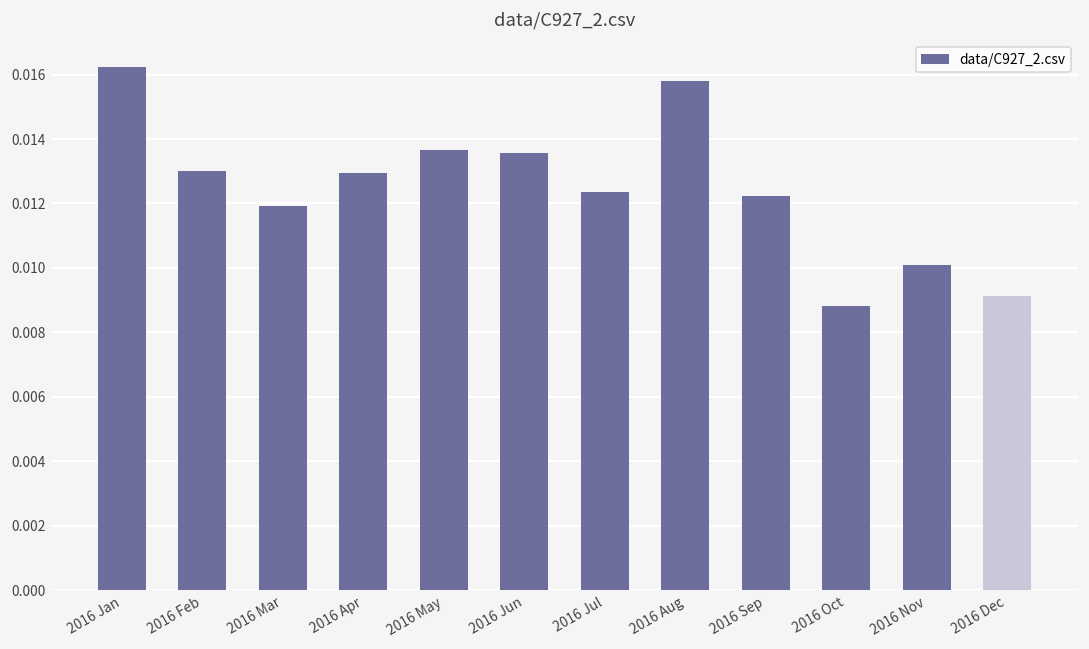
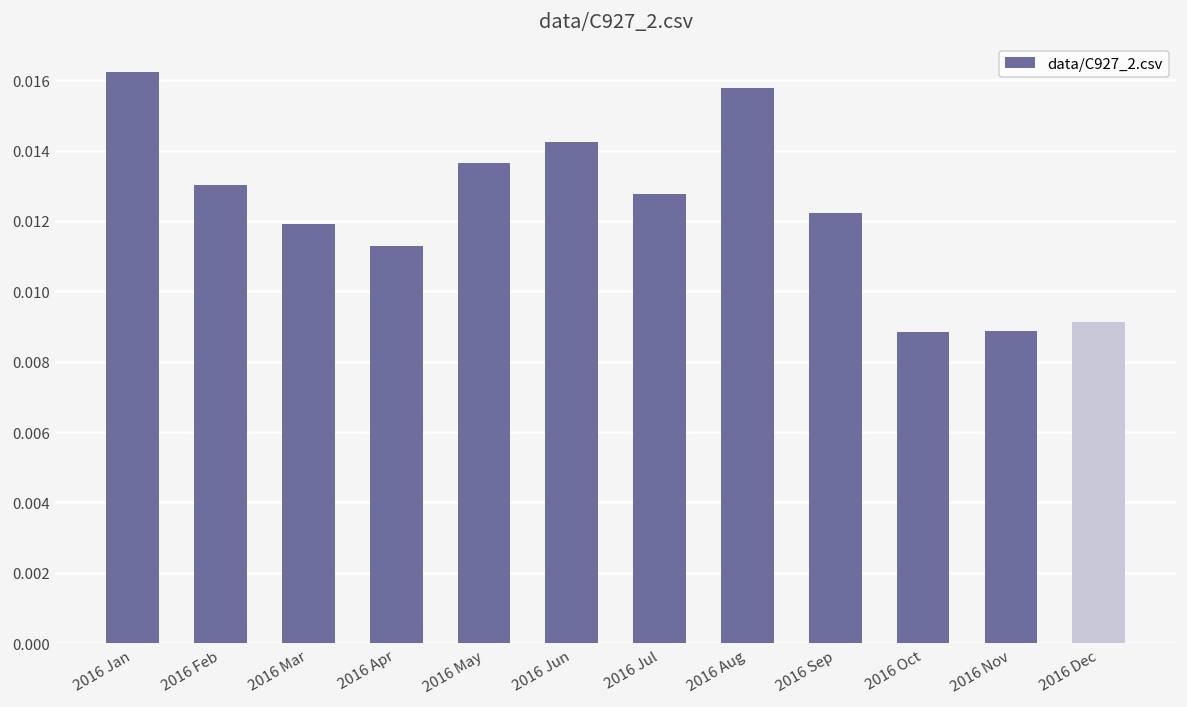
2016 Apr: 0.0129 -> 0.0113
2016 Jun: 0.0136 -> 0.0142
2016 Jul: 0.0124 -> 0.0128
2016 Nov: 0.0101 -> 0.0089
